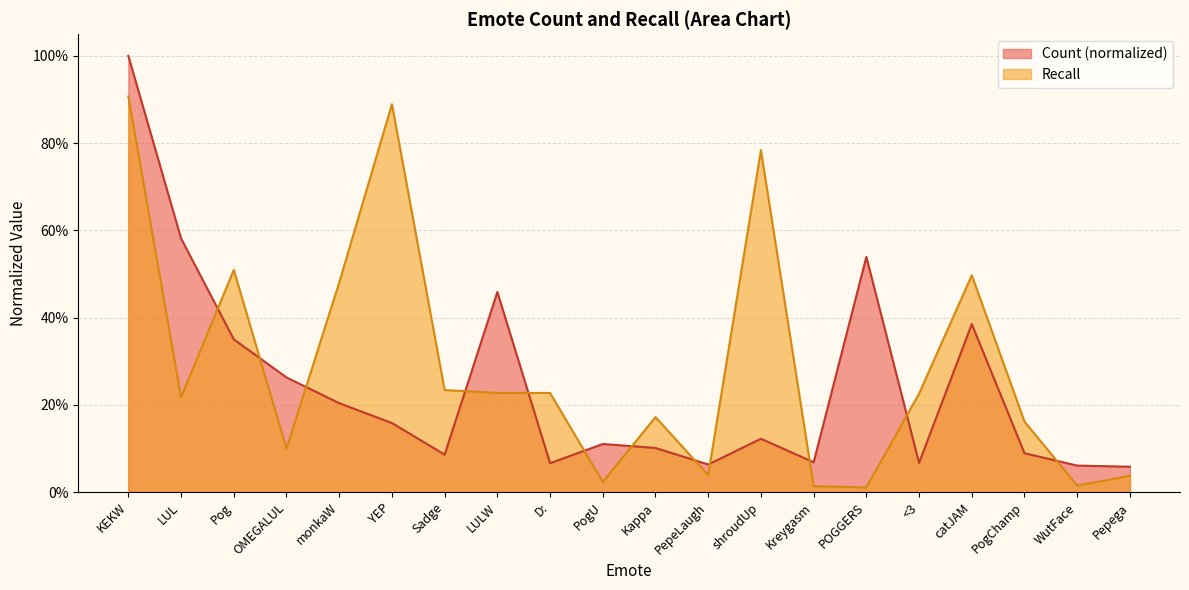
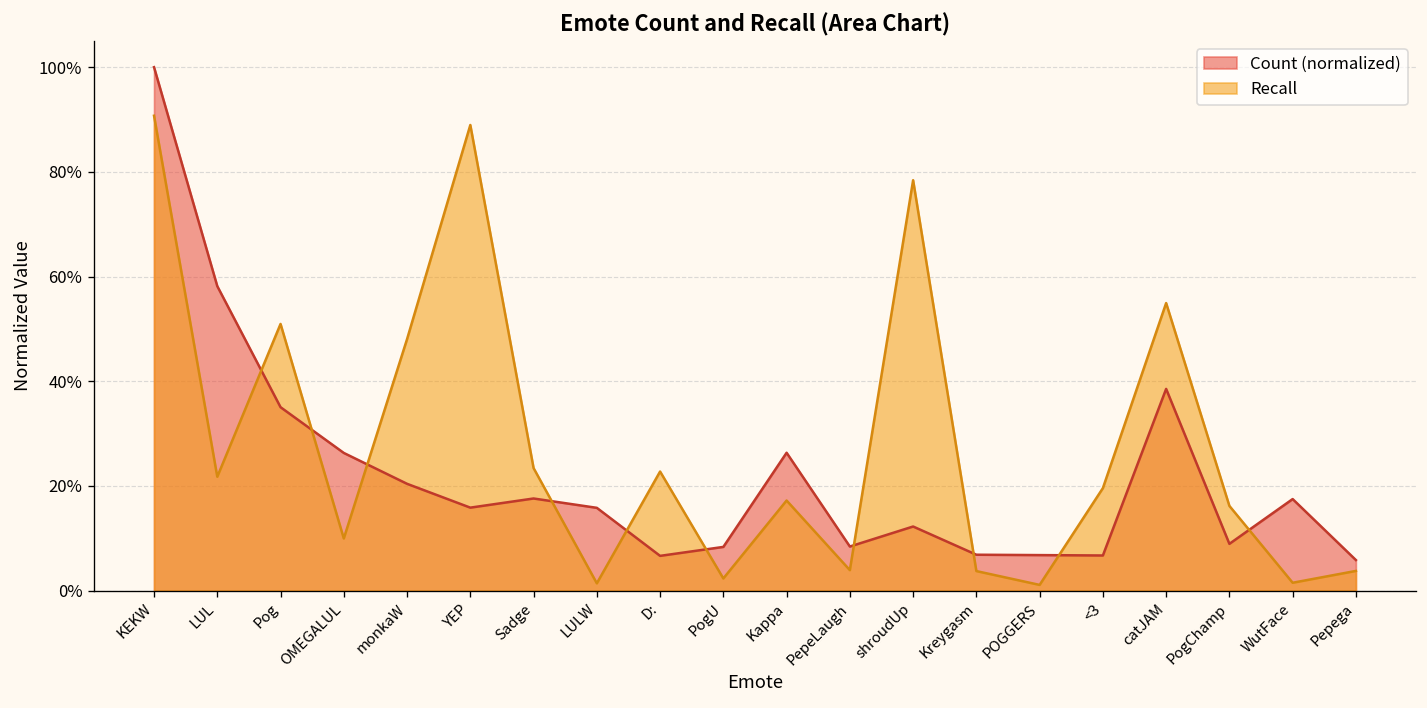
Count (normalized), Sadge: 9% -> 18%
Count (normalized), LULW: 46% -> 16%
Recall, LULW: 23% -> 1%
Count (normalized), PogU: 11% -> 8%
Count (normalized), Kappa: 10% -> 26%
Count (normalized), PepeLaugh: 6% -> 8%
Recall, Kreygasm: 1% -> 4%
Count (normalized), POGGERS: 54% -> 7%
Recall, <3: 23% -> 20%
Recall, catJAM: 50% -> 55%
Count (normalized), WutFace: 6% -> 17%
